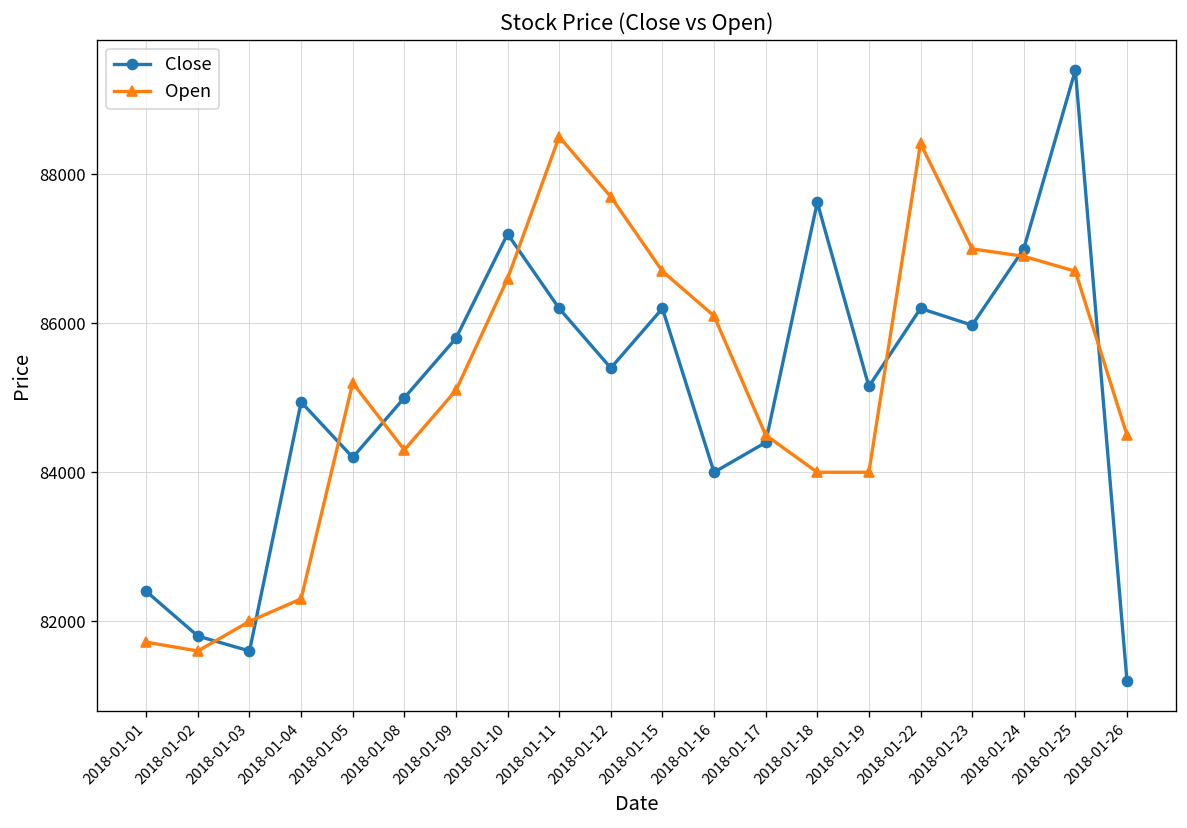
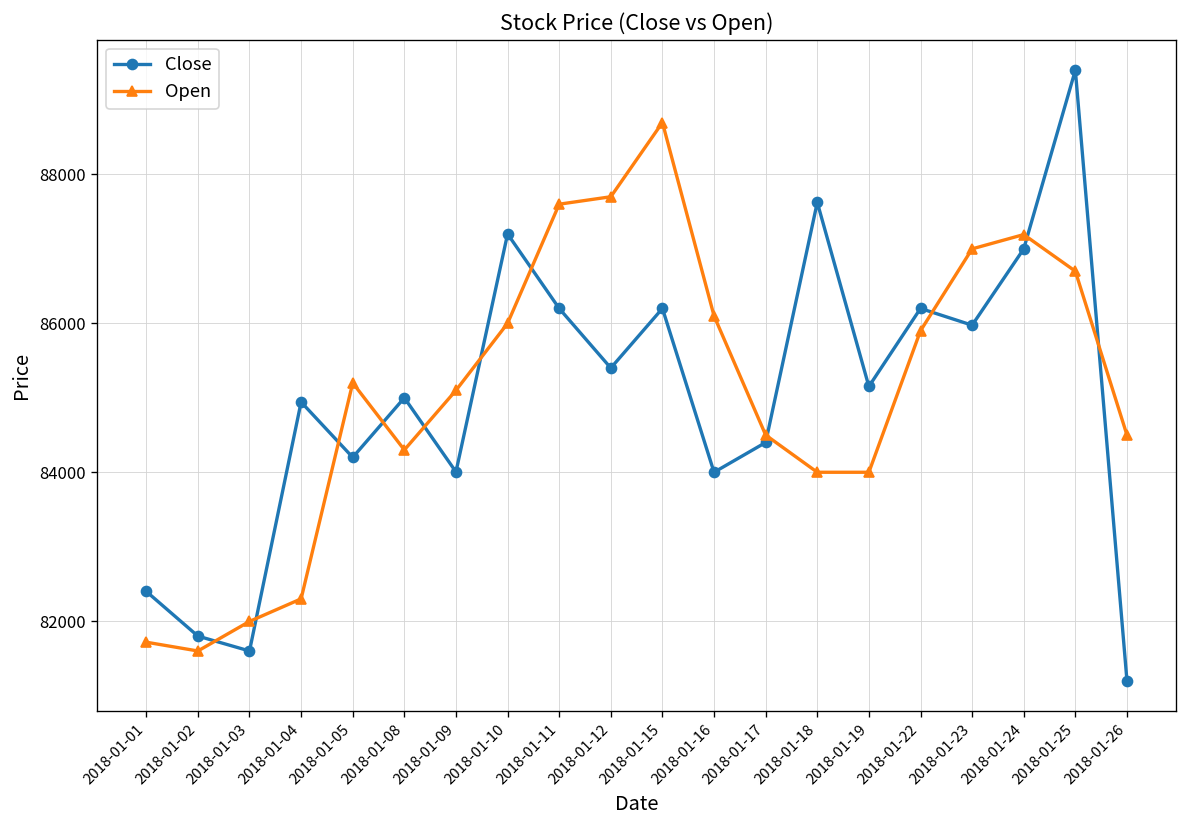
Close, 2018-01-09: 85800 -> 84000
Open, 2018-01-10: 86600 -> 86000
Open, 2018-01-11: 88500 -> 87600
Open, 2018-01-15: 86700 -> 88700
Open, 2018-01-22: 88400 -> 85900
Open, 2018-01-24: 86900 -> 87200
